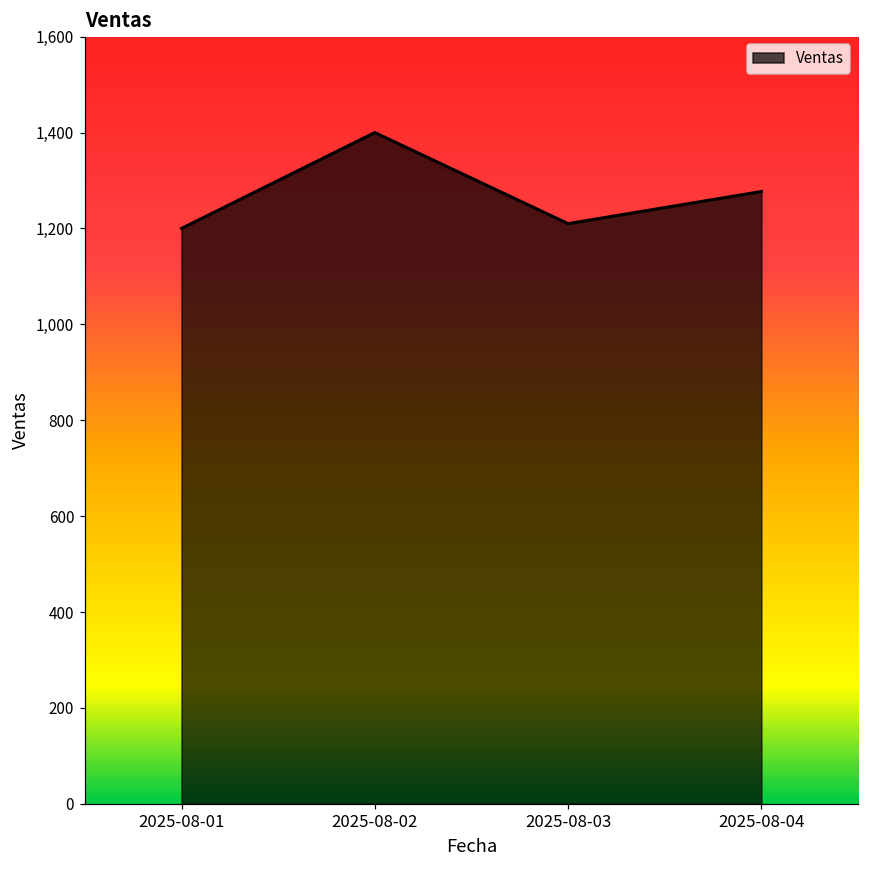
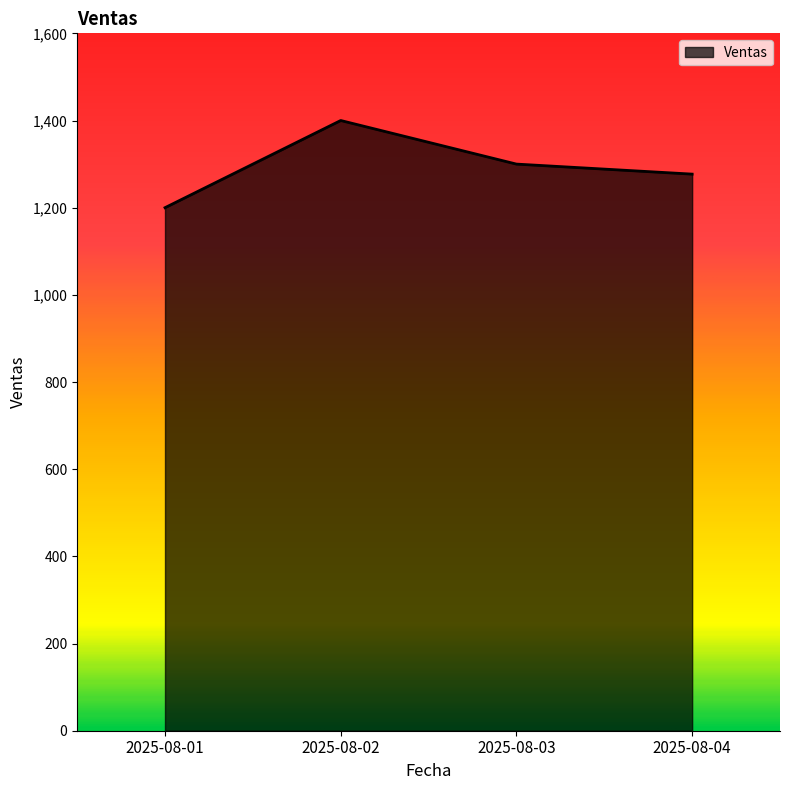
2025-08-03: 1,210 -> 1,300
